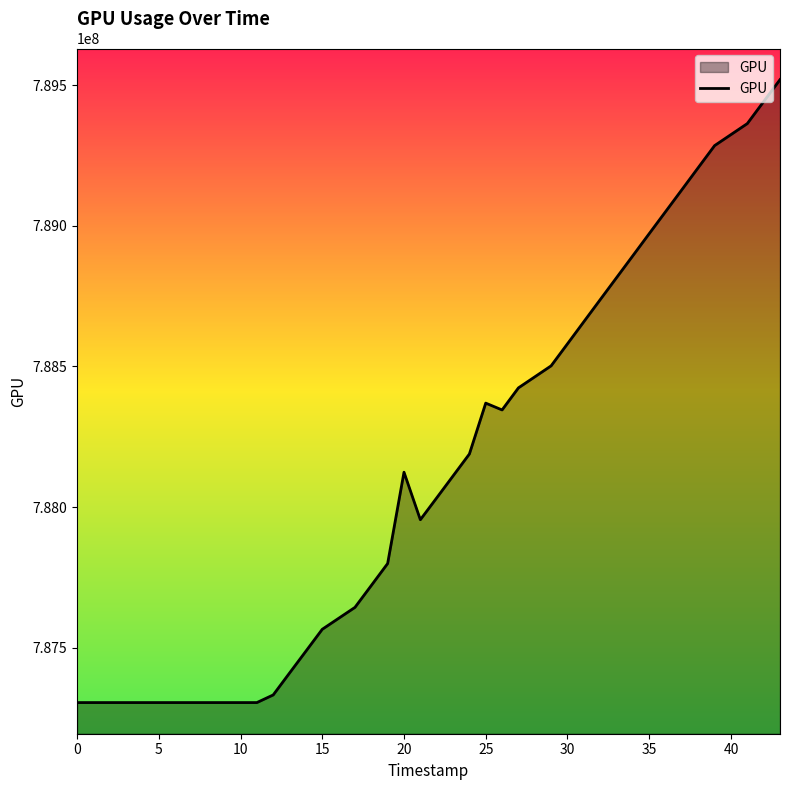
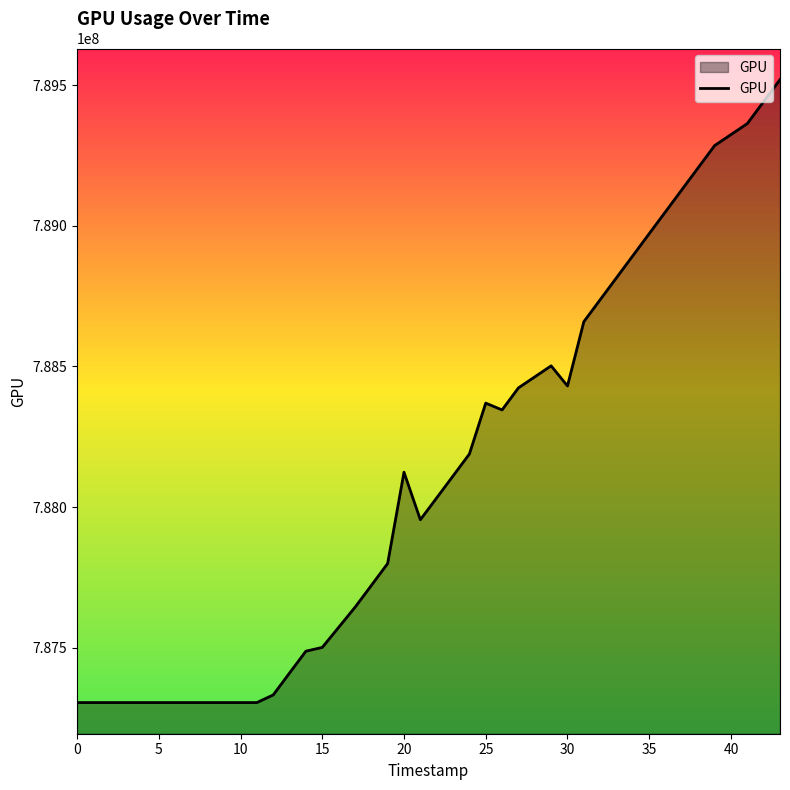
15: 787570000 -> 787500000
30: 788580000 -> 788430000
